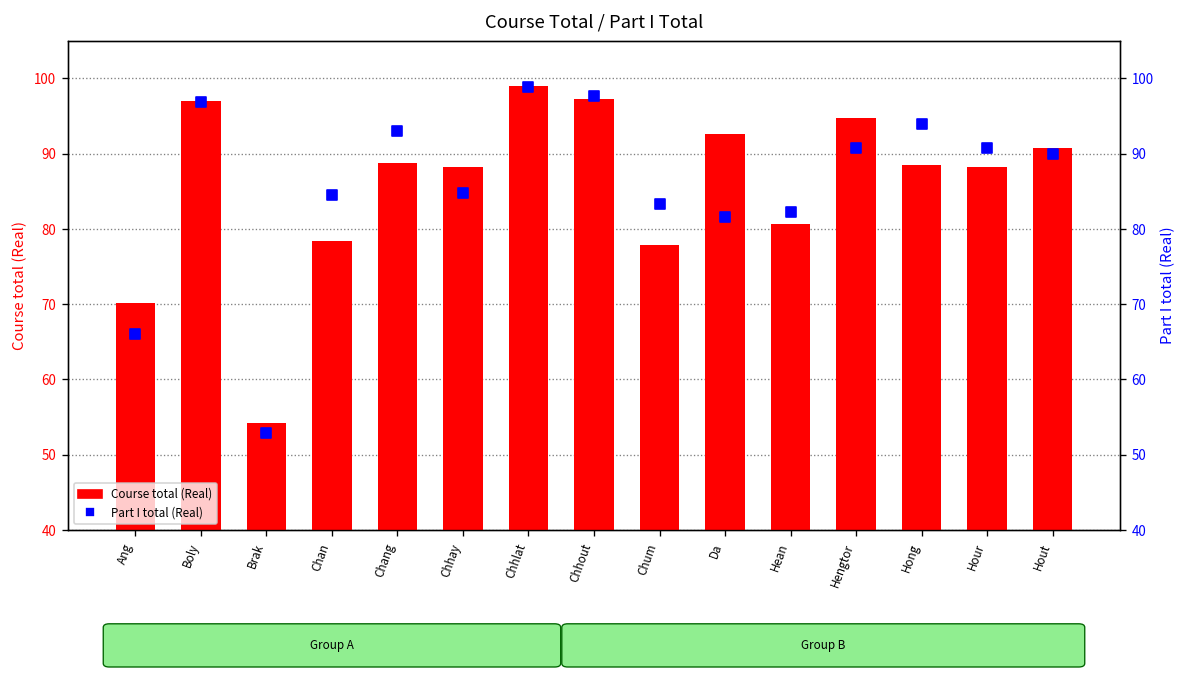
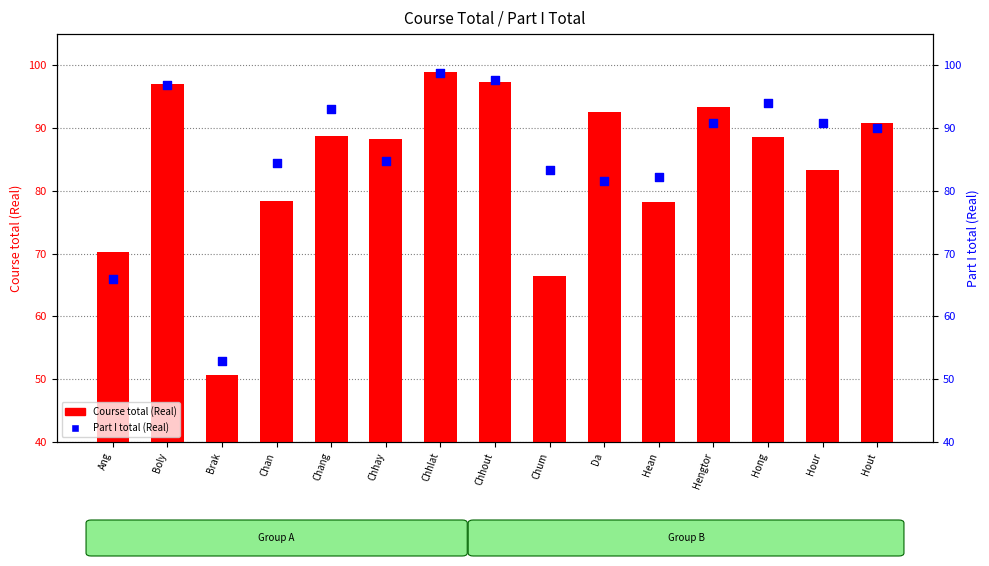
Course total (Real), Brak: 54 -> 51
Course total (Real), Chum: 78 -> 67
Course total (Real), Hean: 81 -> 78
Course total (Real), Hengtor: 95 -> 93
Course total (Real), Hour: 88 -> 83
